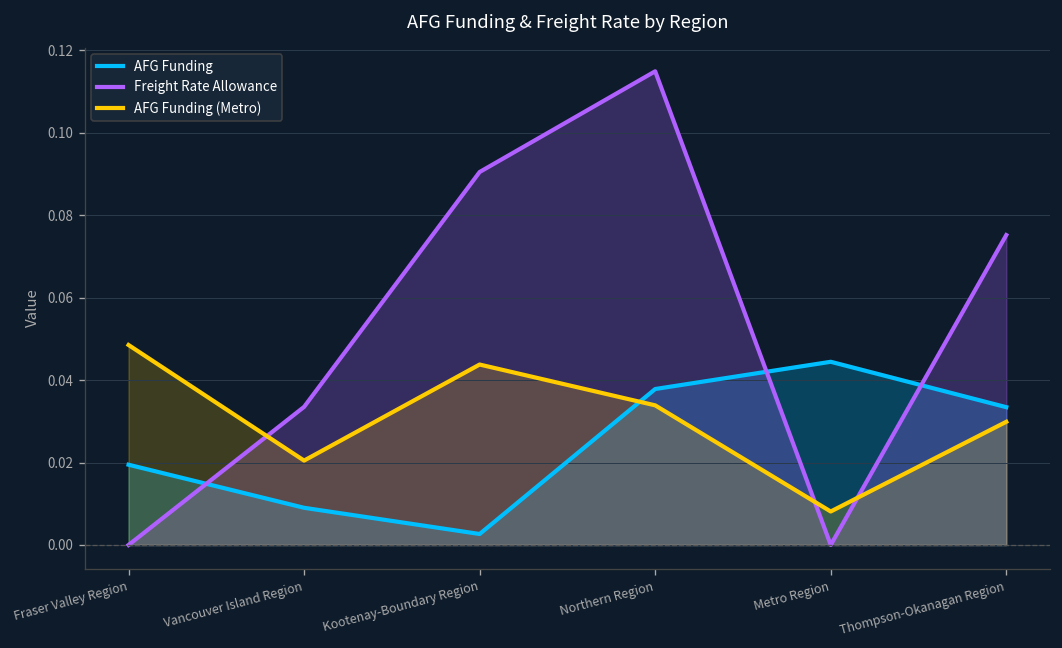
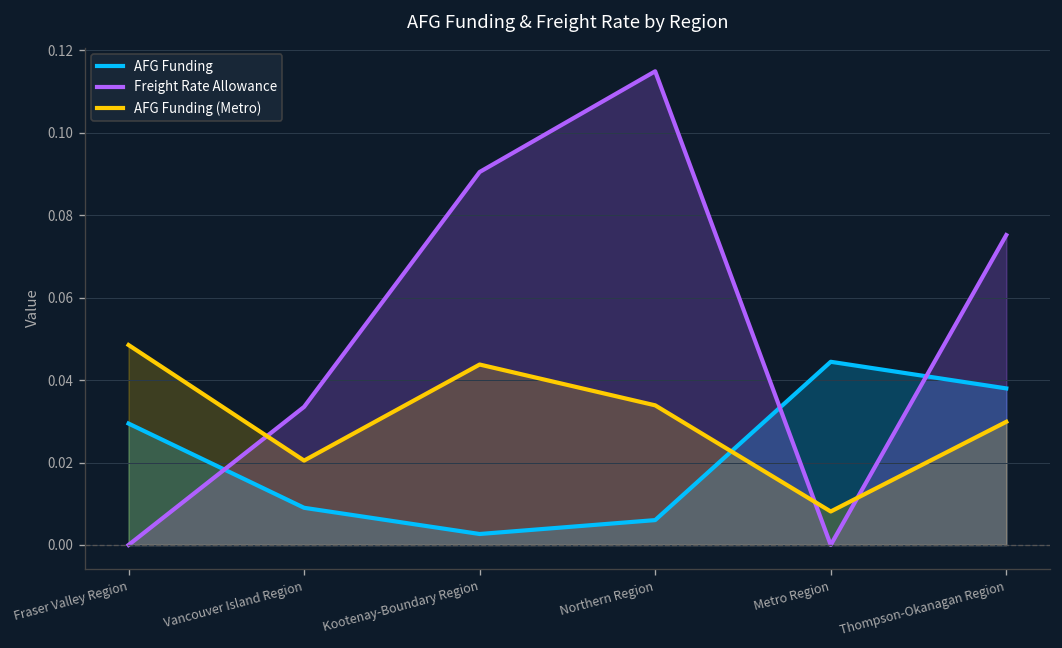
AFG Funding, Fraser Valley Region: 0.019 -> 0.029
AFG Funding, Northern Region: 0.038 -> 0.006
AFG Funding, Thompson-Okanagan Region: 0.033 -> 0.038
